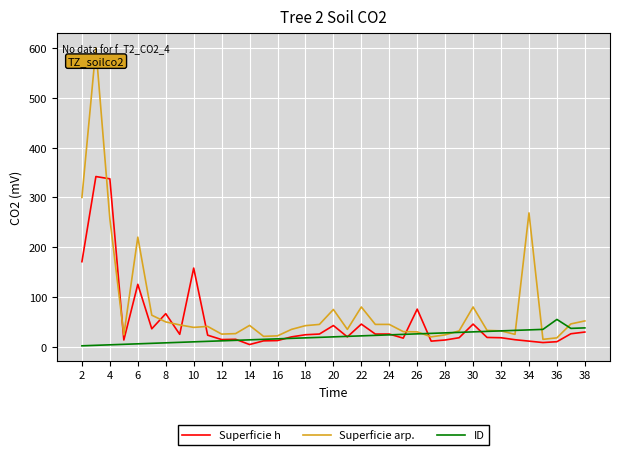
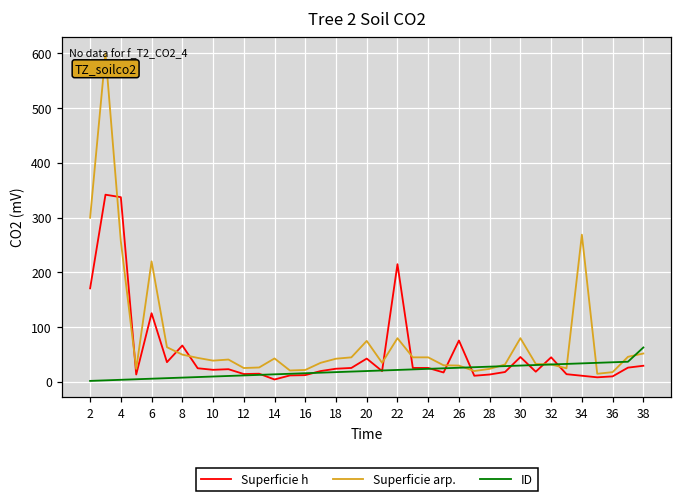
Superficie h, 10: 160 -> 20
Superficie h, 22: 50 -> 220
Superficie h, 32: 20 -> 50
ID, 36: 60 -> 40
ID, 38: 40 -> 60
